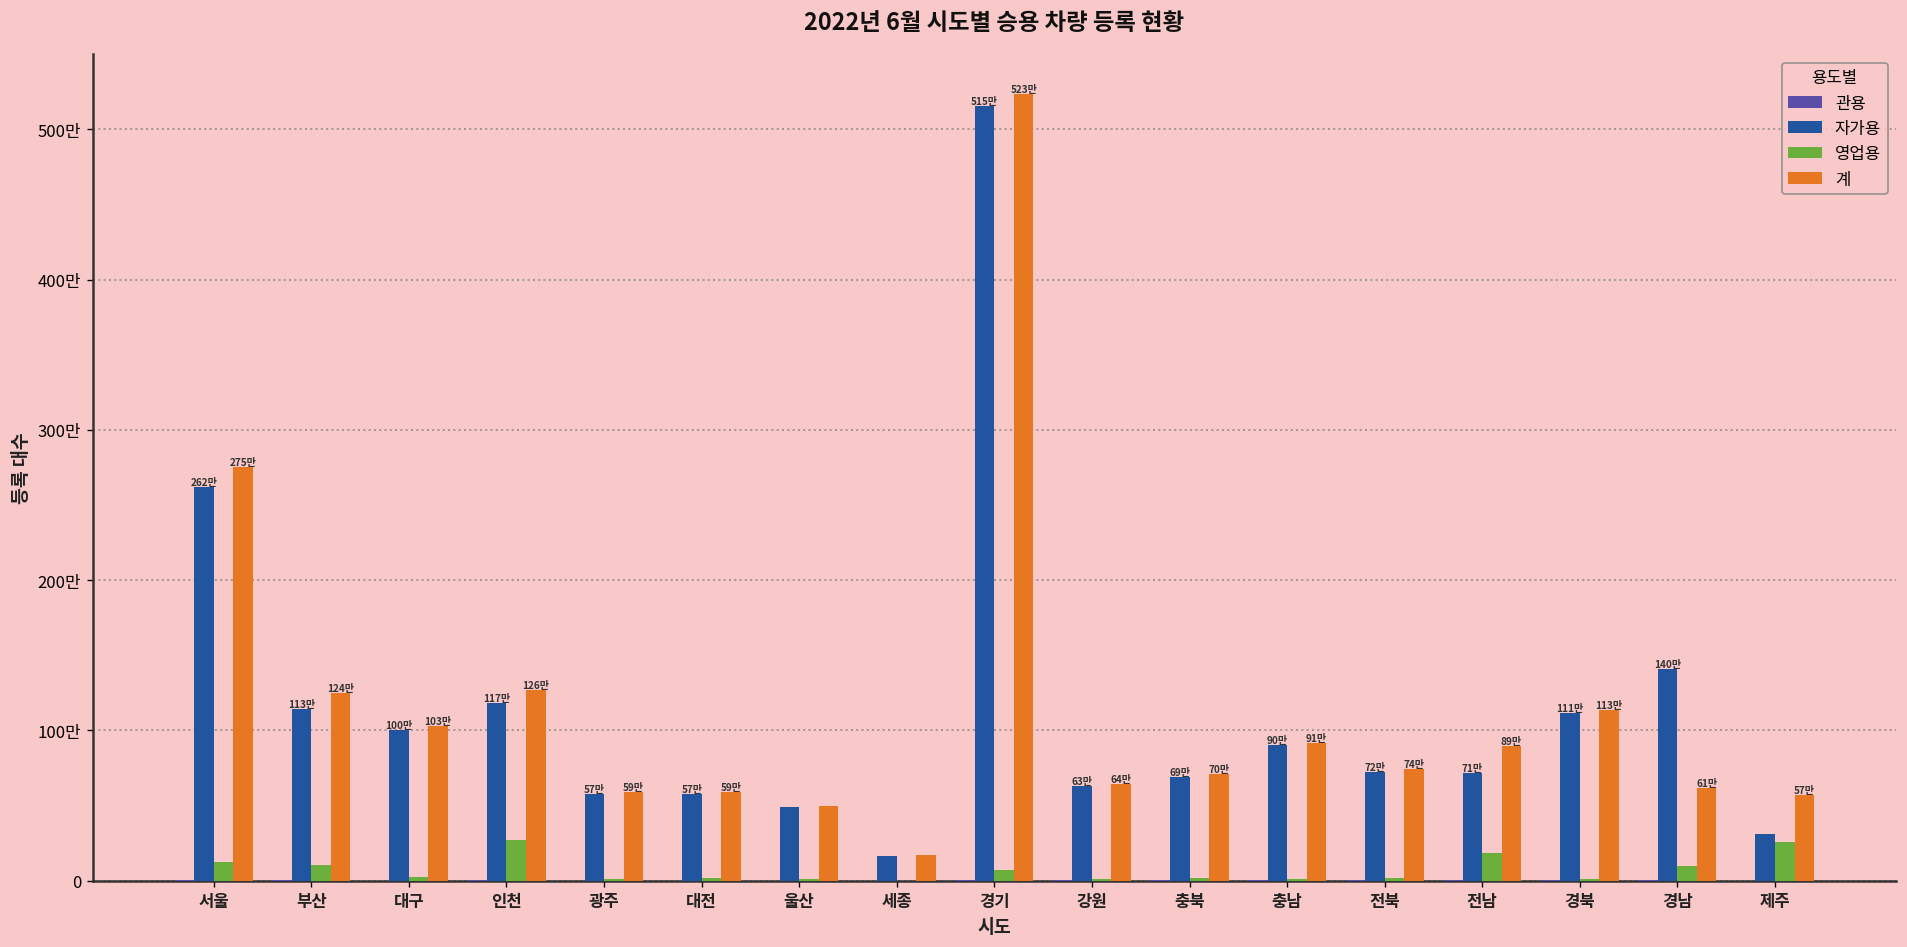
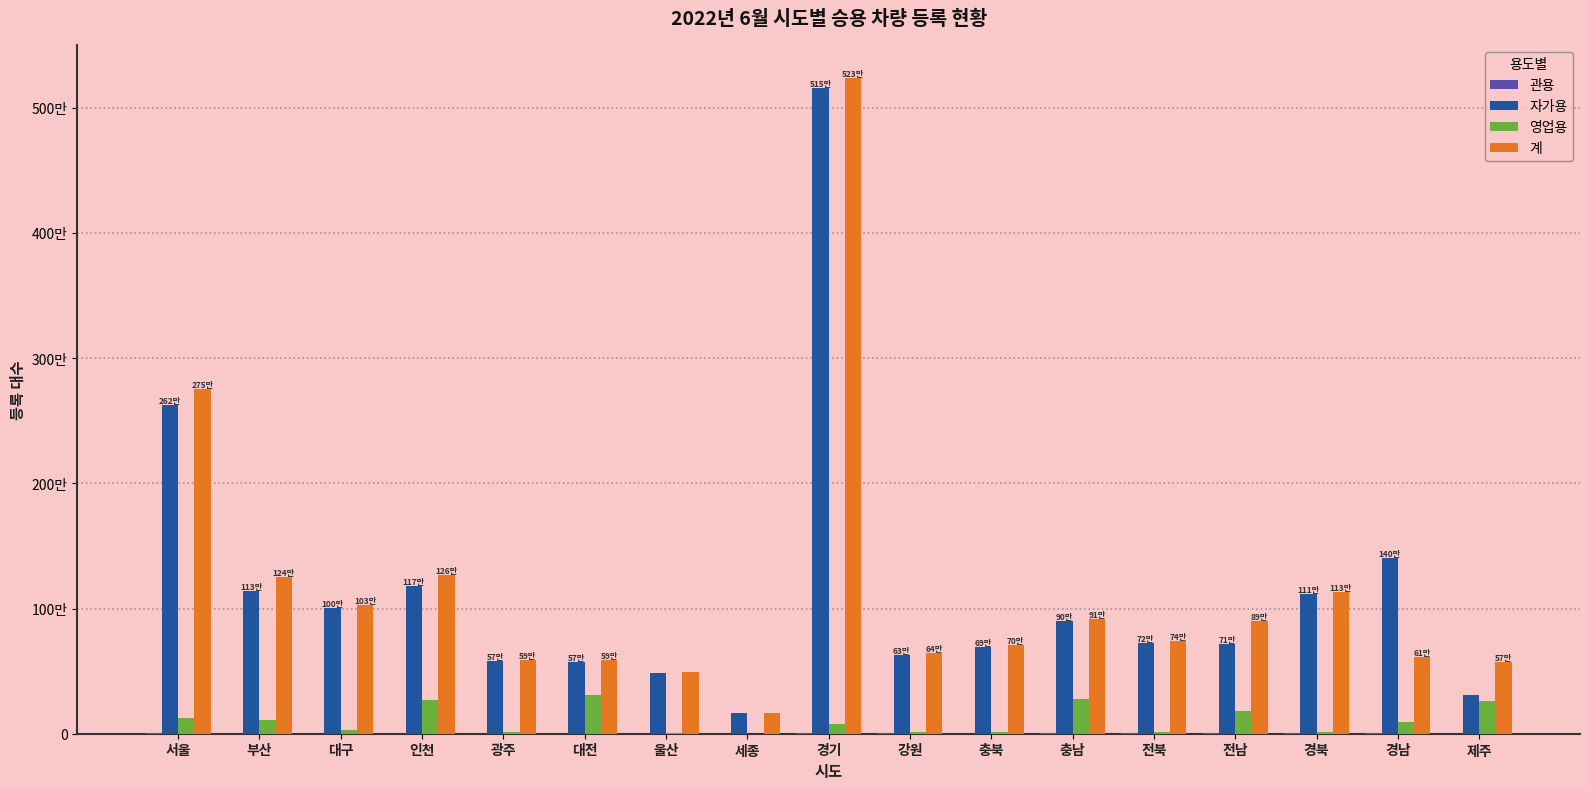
영업용, 대전: 2만 -> 31만
영업용, 충남: 1만 -> 28만
